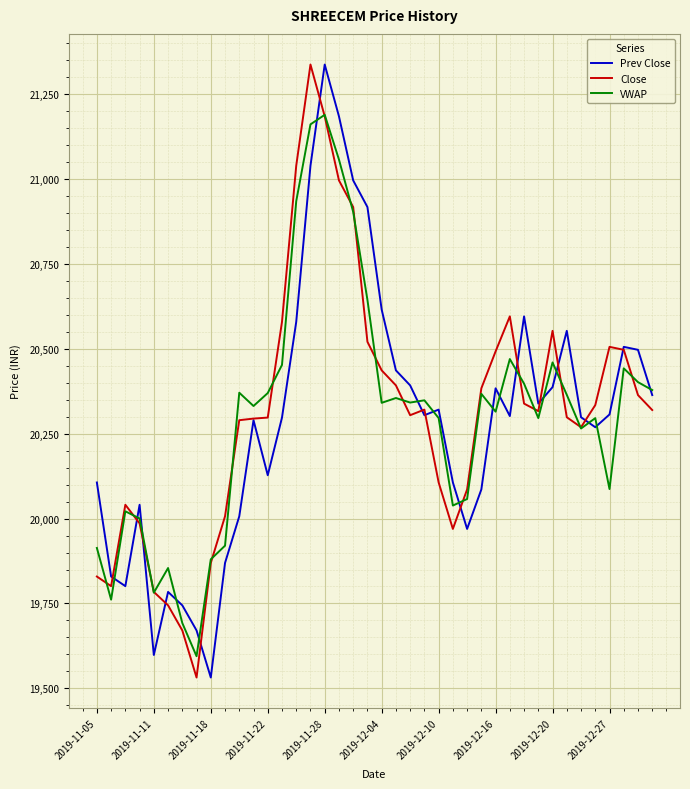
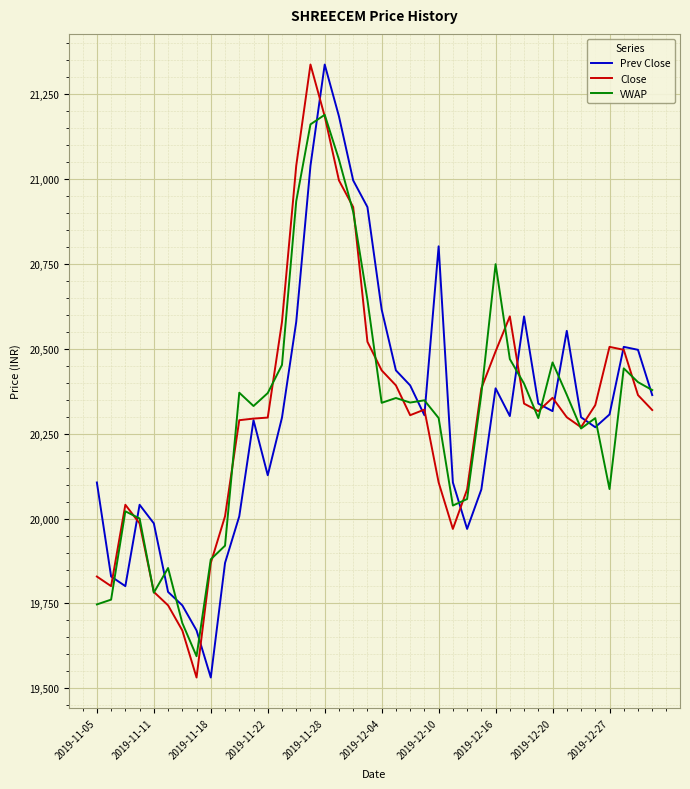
VWAP, 2019-11-05: 19,910 -> 19,750
Prev Close, 2019-11-11: 19,600 -> 19,990
Prev Close, 2019-12-10: 20,320 -> 20,800
VWAP, 2019-12-16: 20,320 -> 20,750
Prev Close, 2019-12-20: 20,390 -> 20,320
Close, 2019-12-20: 20,550 -> 20,360
